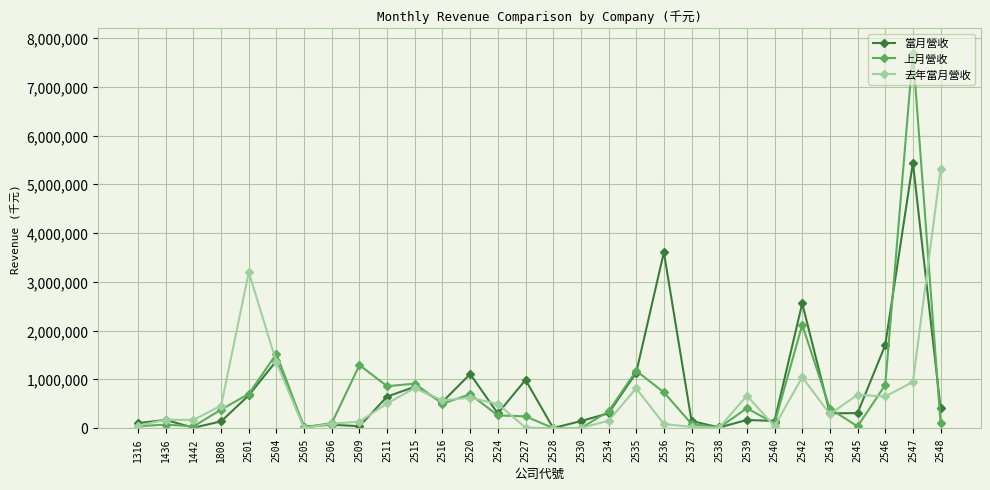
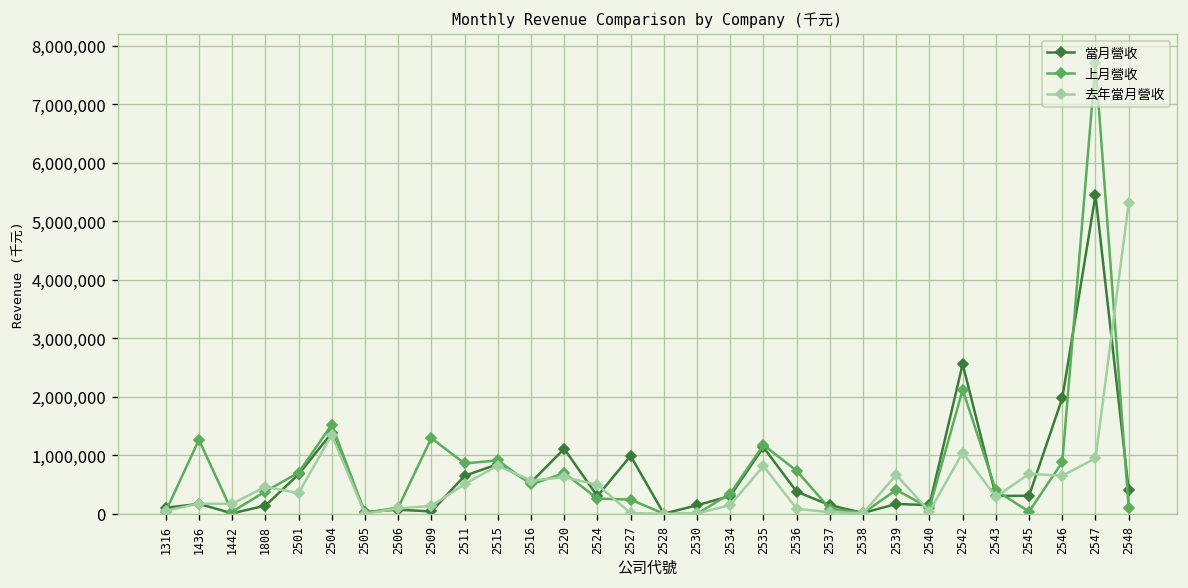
上月營收, 1436: 100,000 -> 1,300,000
去年當月營收, 2501: 3,200,000 -> 400,000
當月營收, 2536: 3,600,000 -> 400,000
當月營收, 2546: 1,700,000 -> 2,000,000
